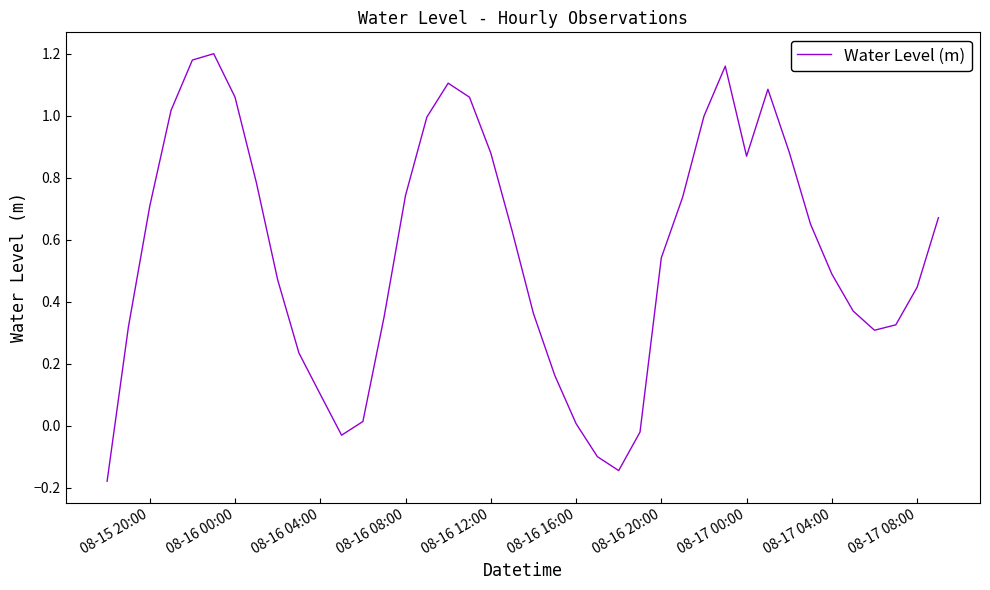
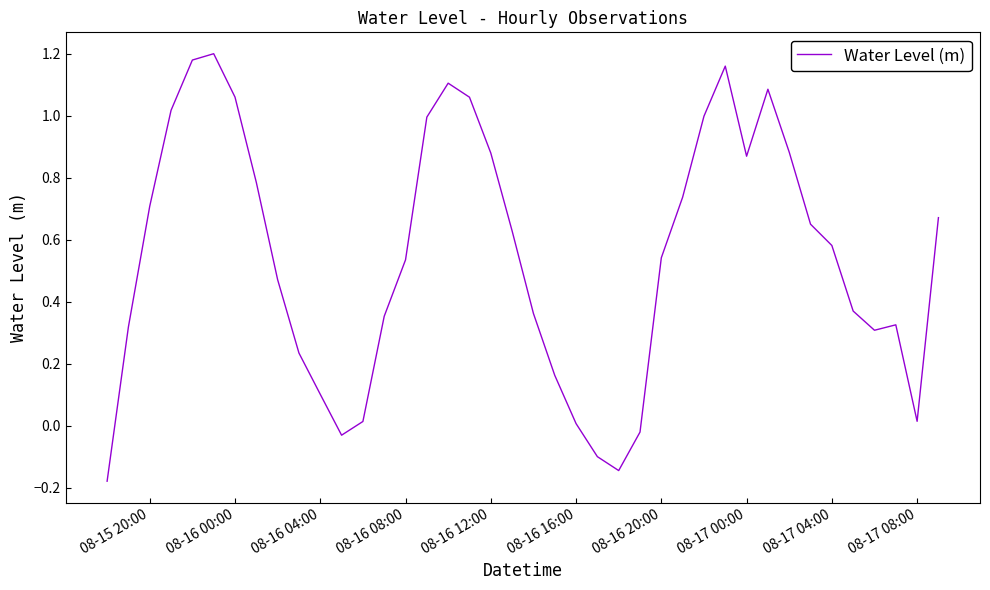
08-16 08:00: 0.74 -> 0.53
08-17 04:00: 0.49 -> 0.58
08-17 08:00: 0.45 -> 0.01
